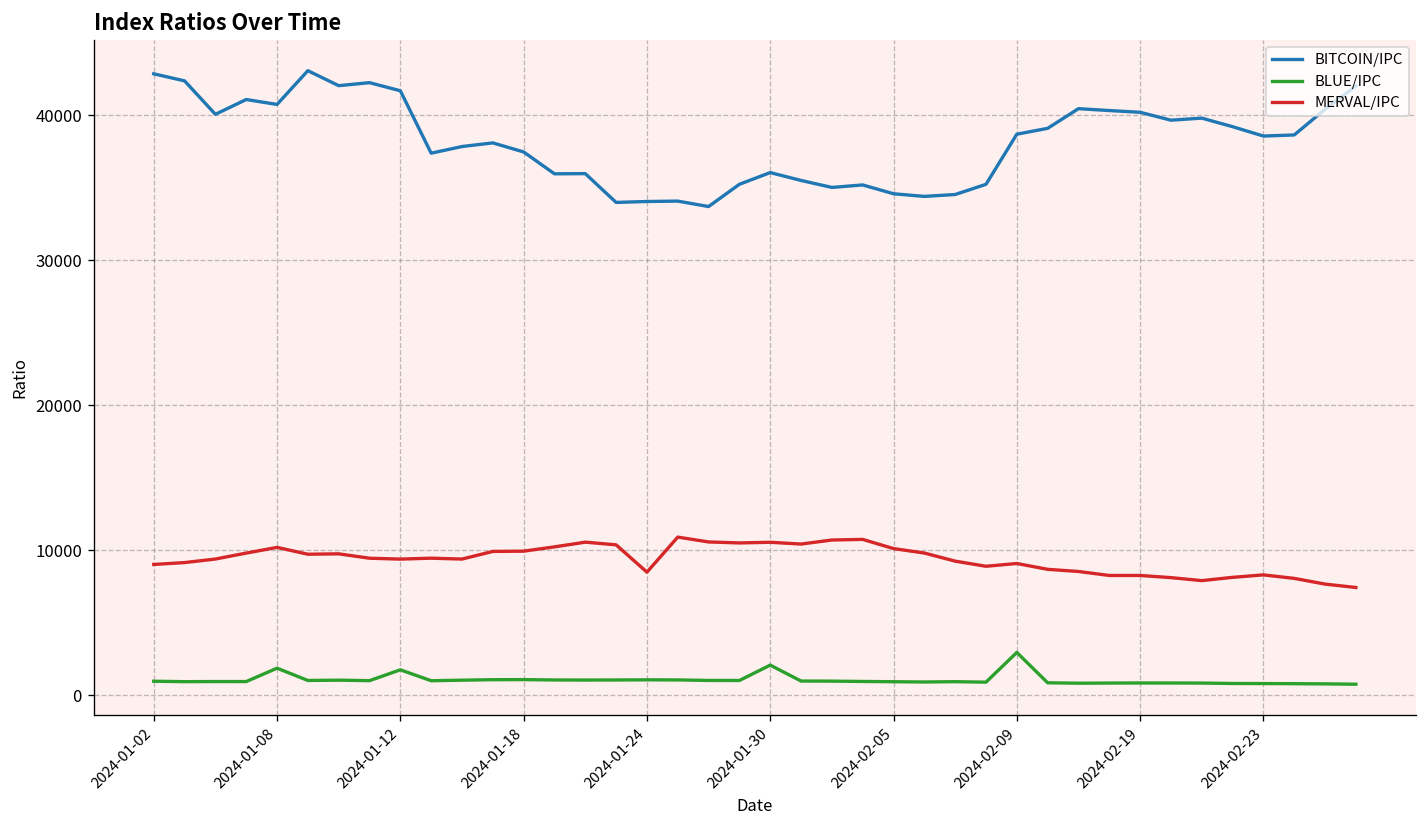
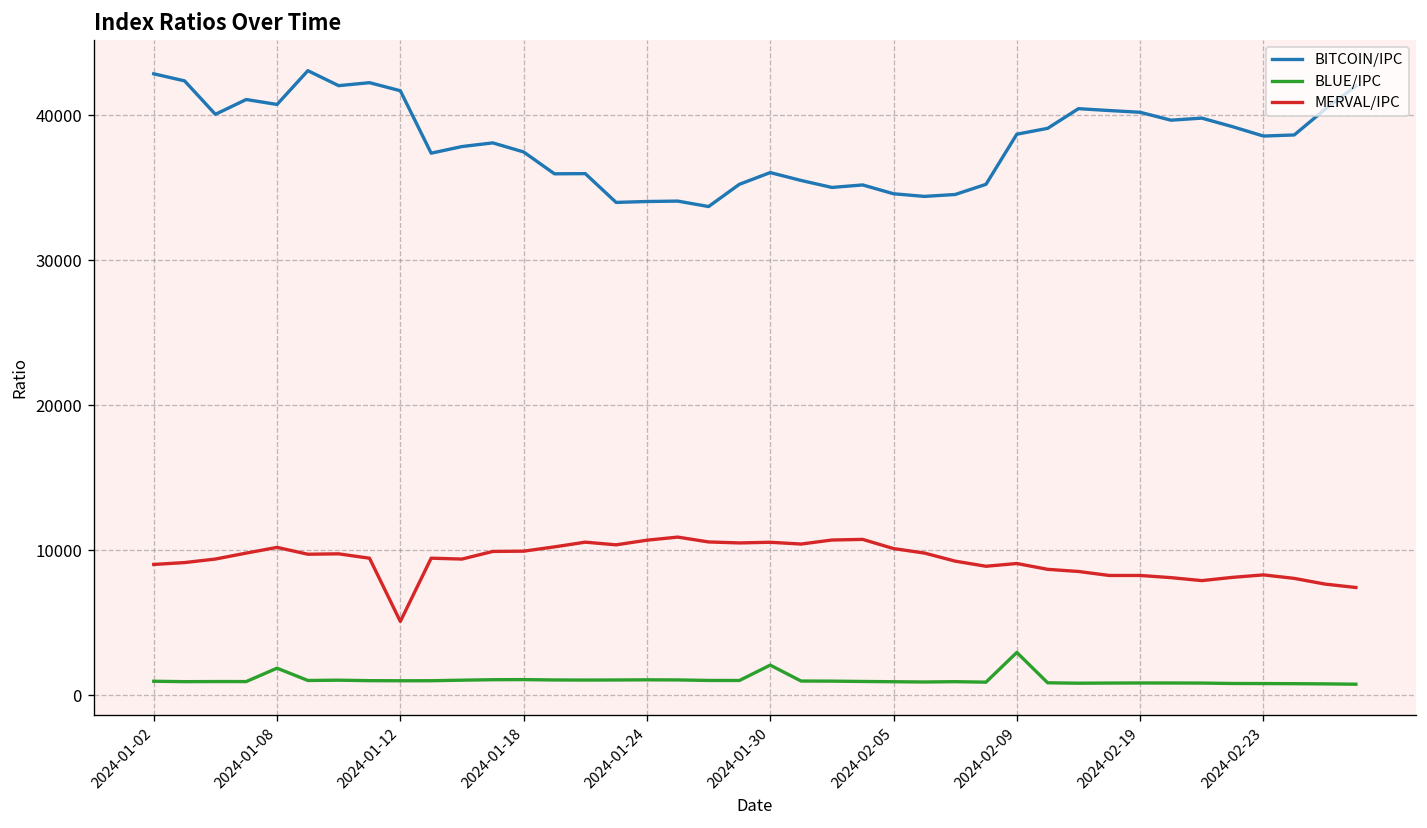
BLUE/IPC, 2024-01-12: 1800 -> 1000
MERVAL/IPC, 2024-01-12: 9400 -> 5100
MERVAL/IPC, 2024-01-24: 8500 -> 10700
